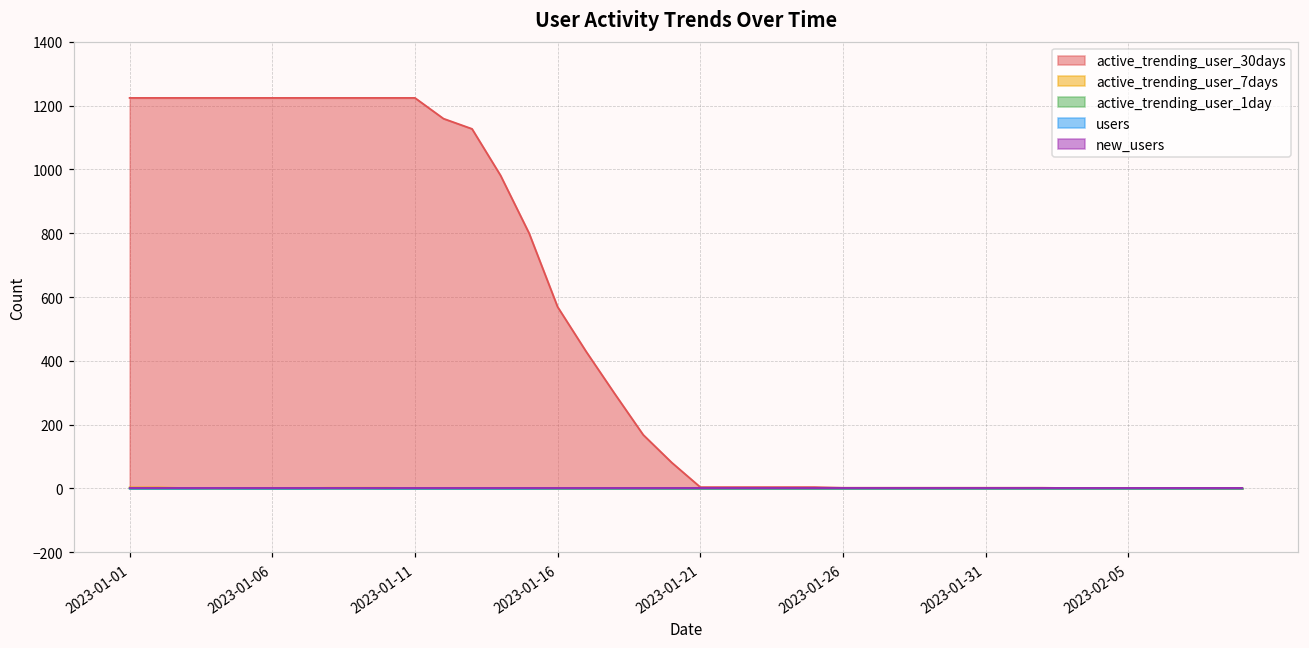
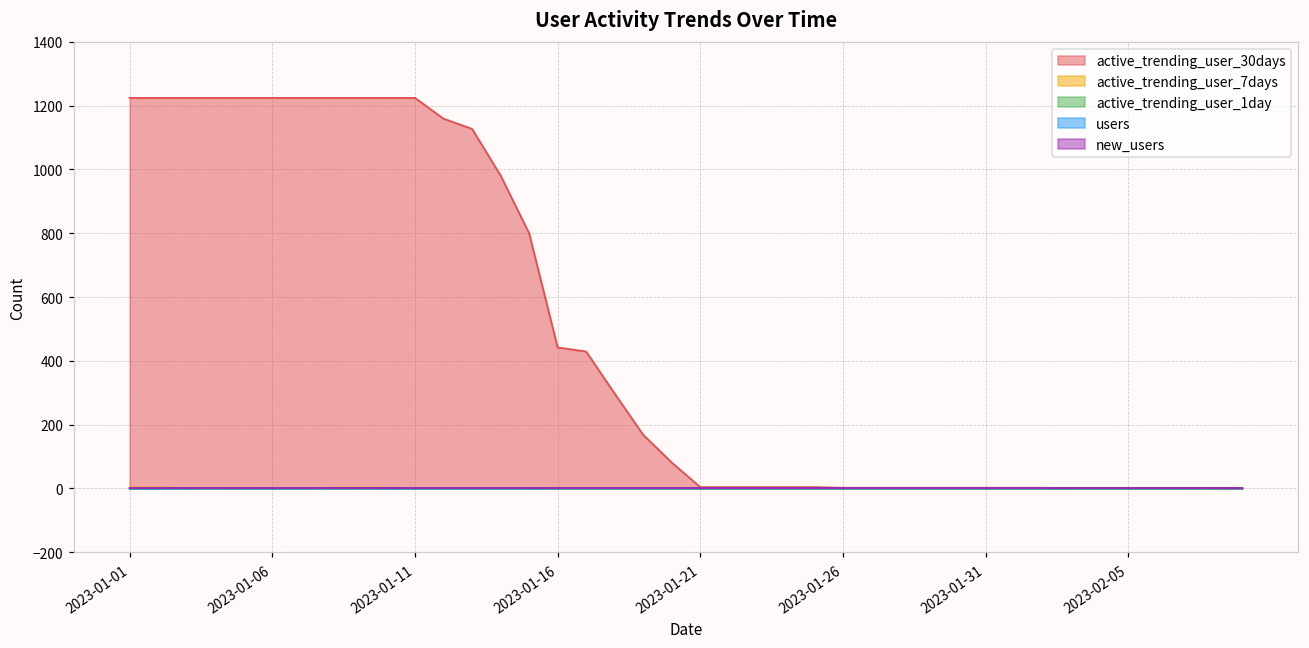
active_trending_user_30days, 2023-01-16: 570 -> 440
